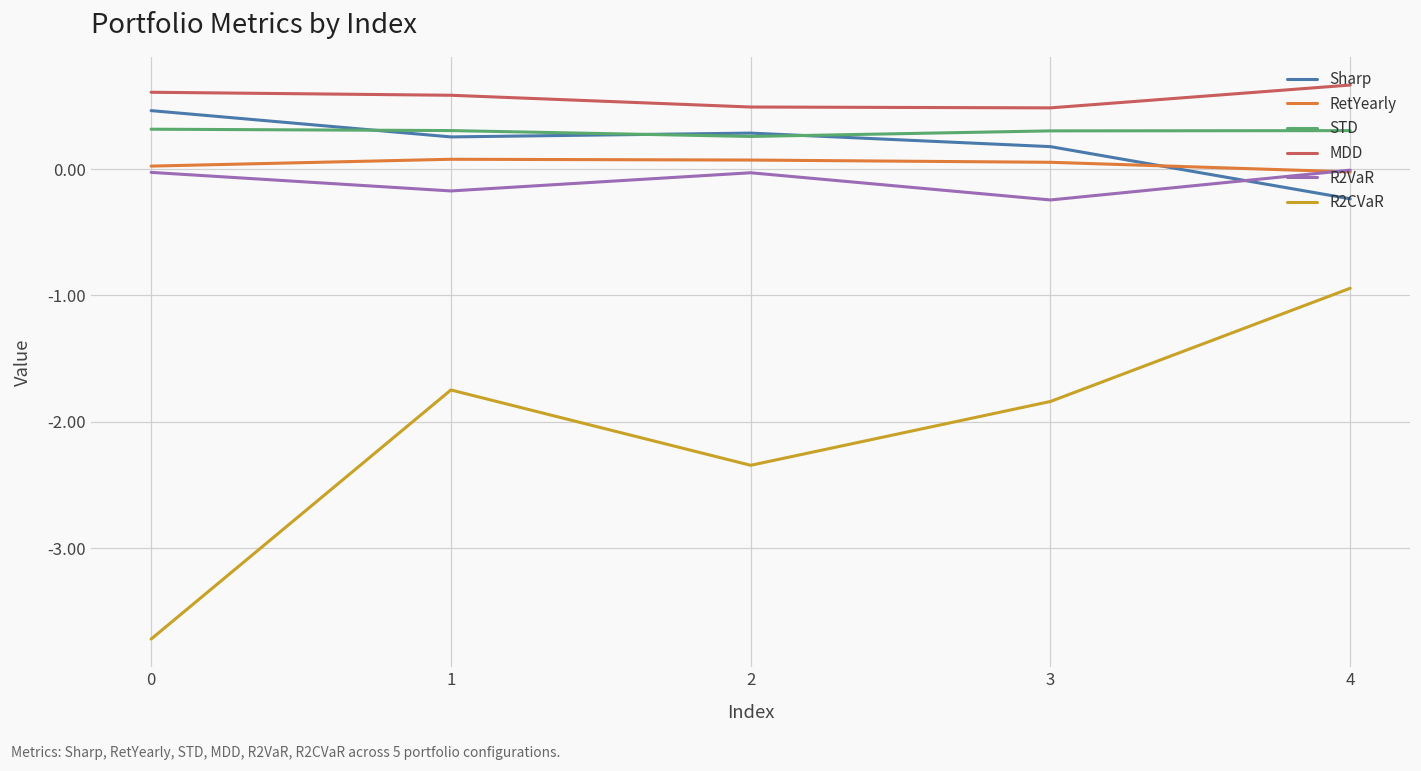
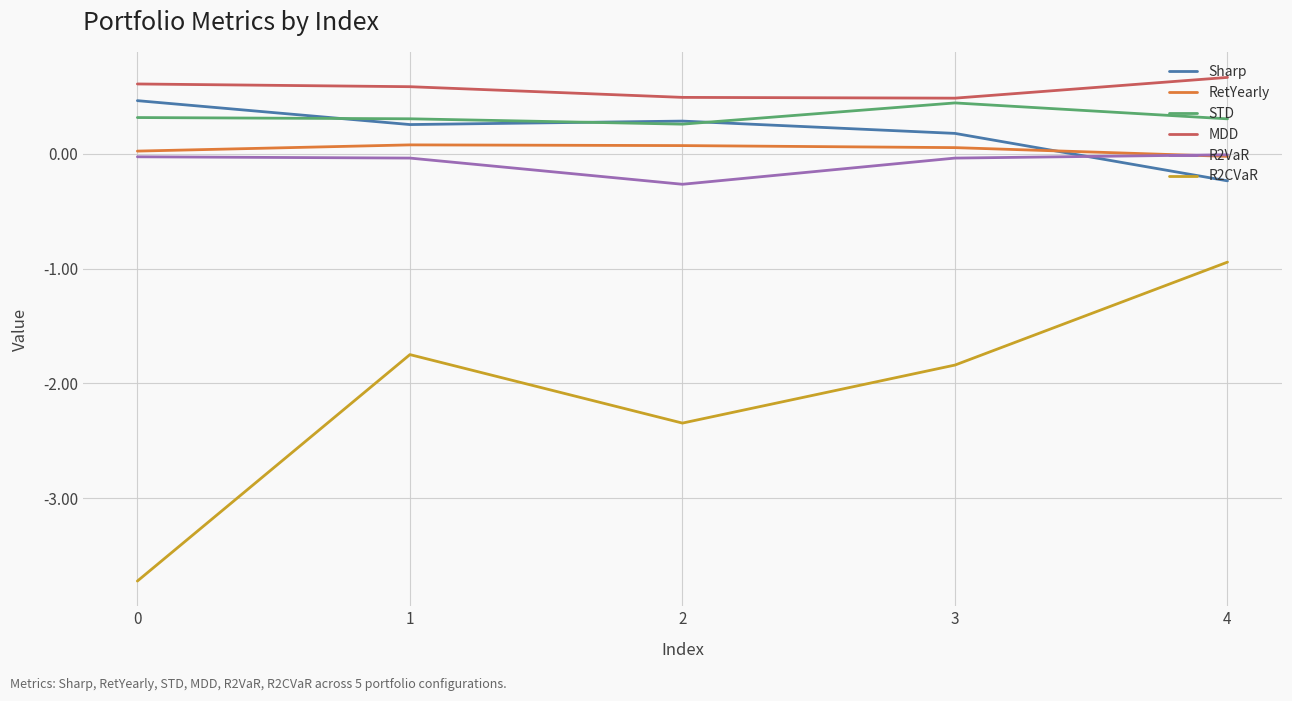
R2VaR, 1: -0.17 -> -0.04
R2VaR, 2: -0.03 -> -0.27
STD, 3: 0.30 -> 0.44
R2VaR, 3: -0.24 -> -0.04
